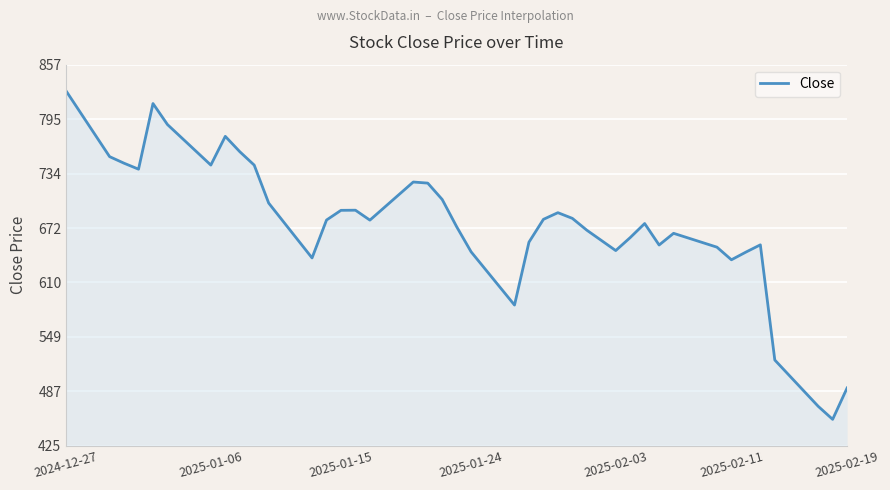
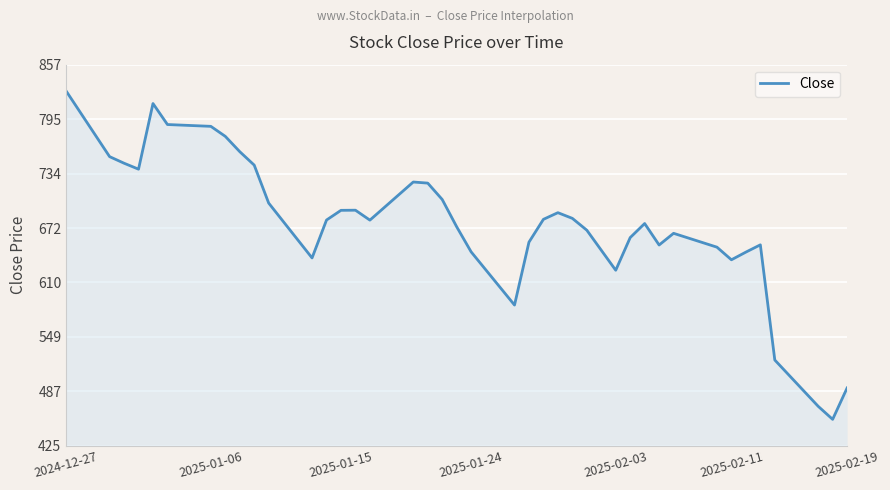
2025-01-06: 740 -> 790
2025-02-03: 650 -> 620
